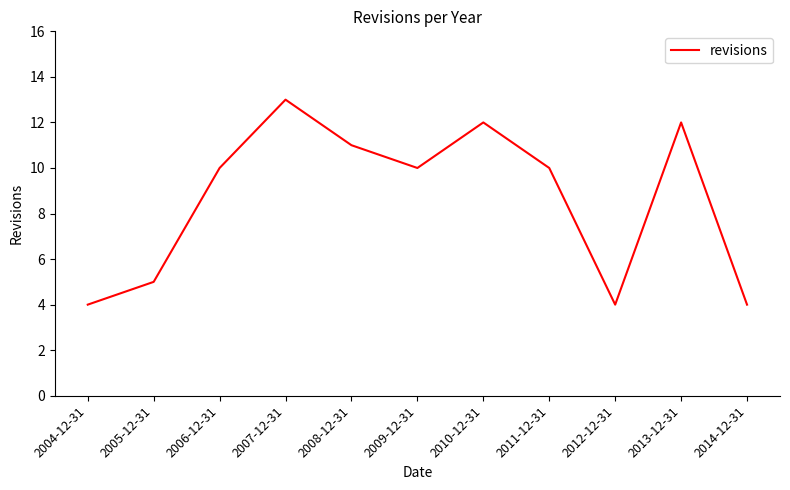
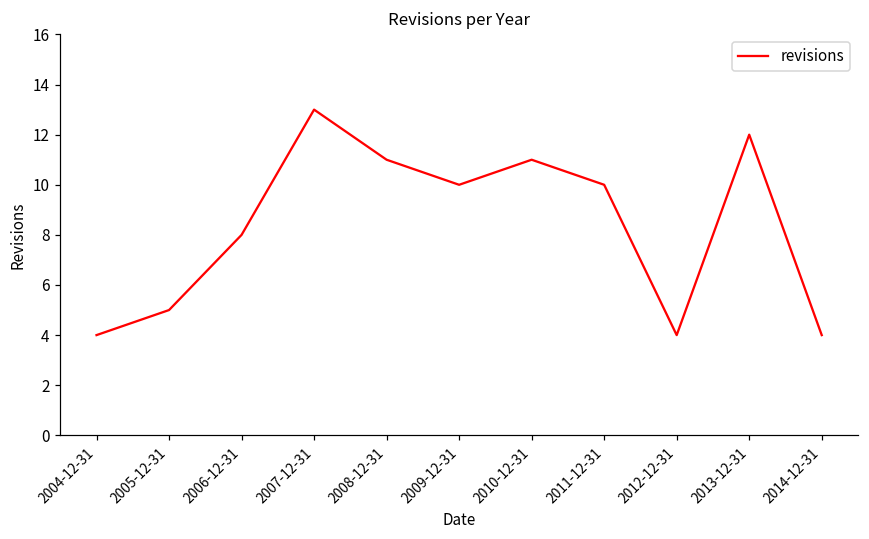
2006-12-31: 10 -> 8
2010-12-31: 12 -> 11
